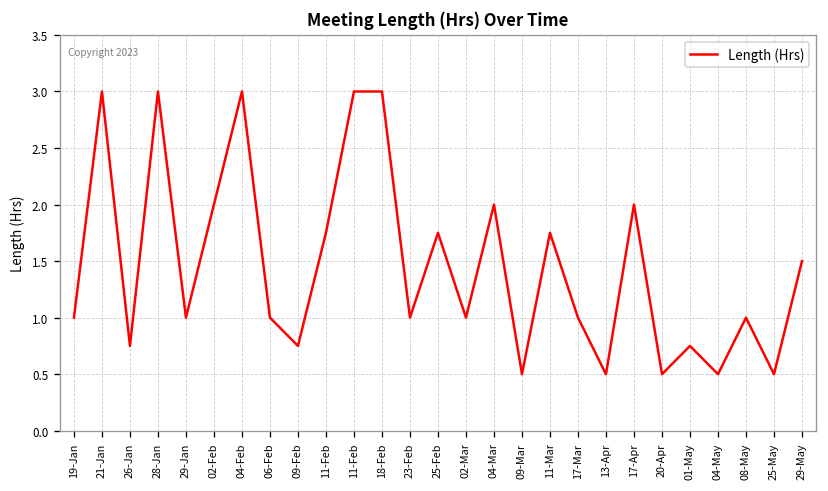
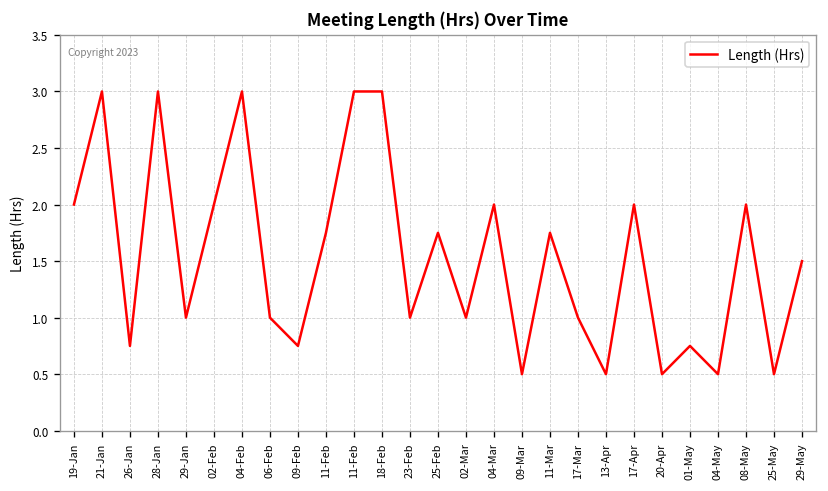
19-Jan: 1 -> 2
08-May: 1 -> 2
